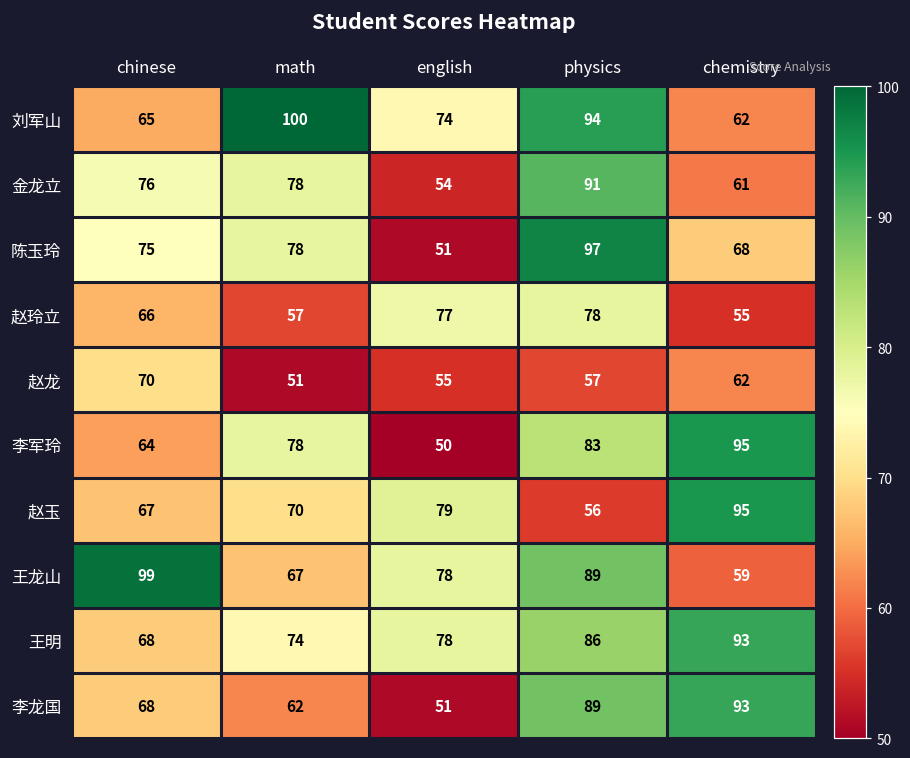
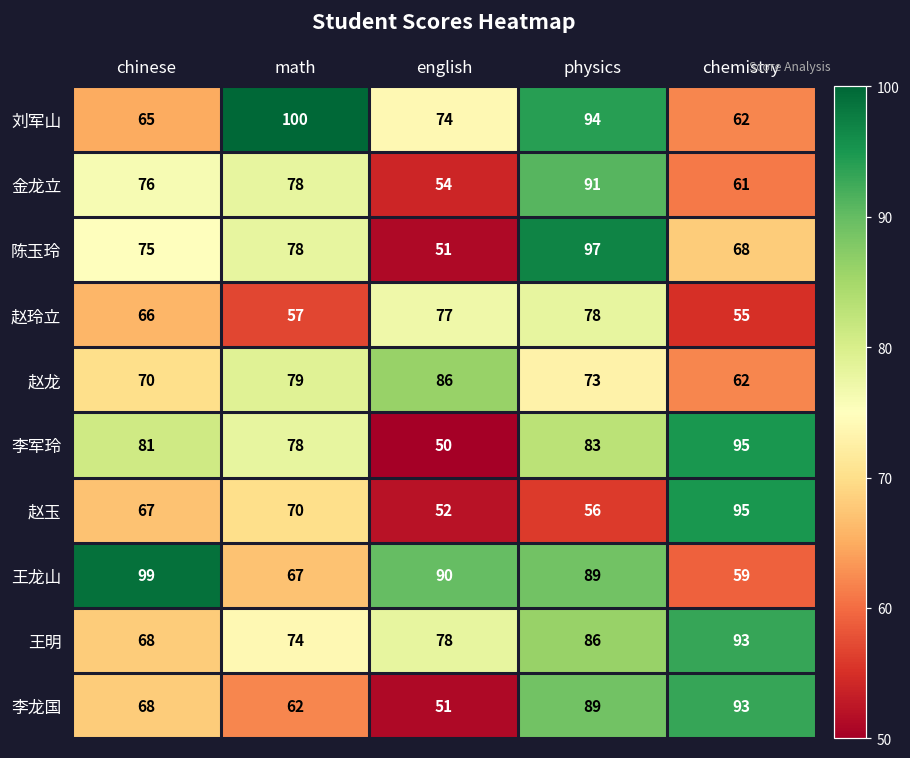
赵龙, math: 51 -> 79
赵龙, english: 55 -> 86
赵龙, physics: 57 -> 73
李军玲, chinese: 64 -> 81
赵玉, english: 79 -> 52
王龙山, english: 78 -> 90
